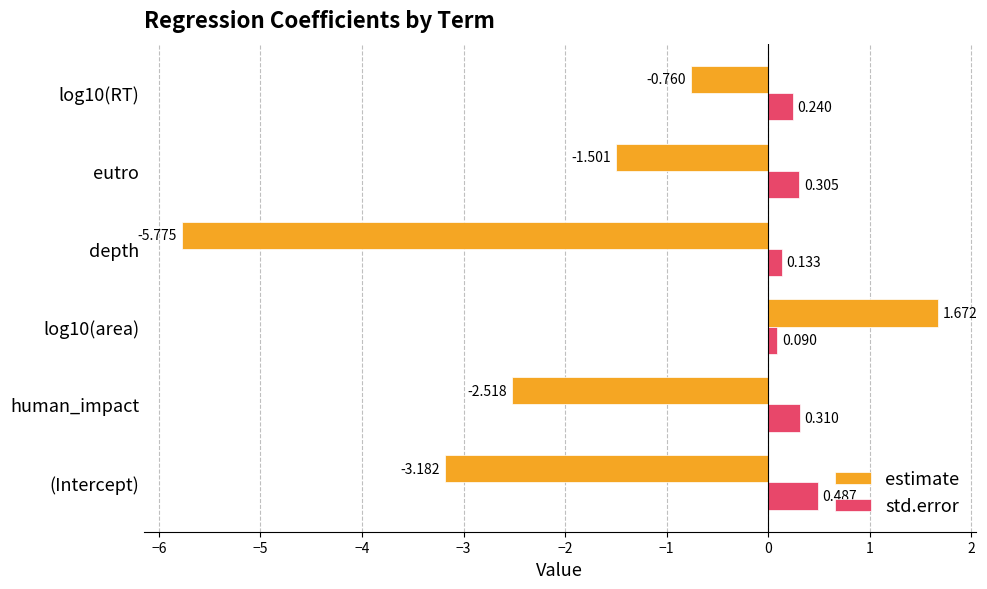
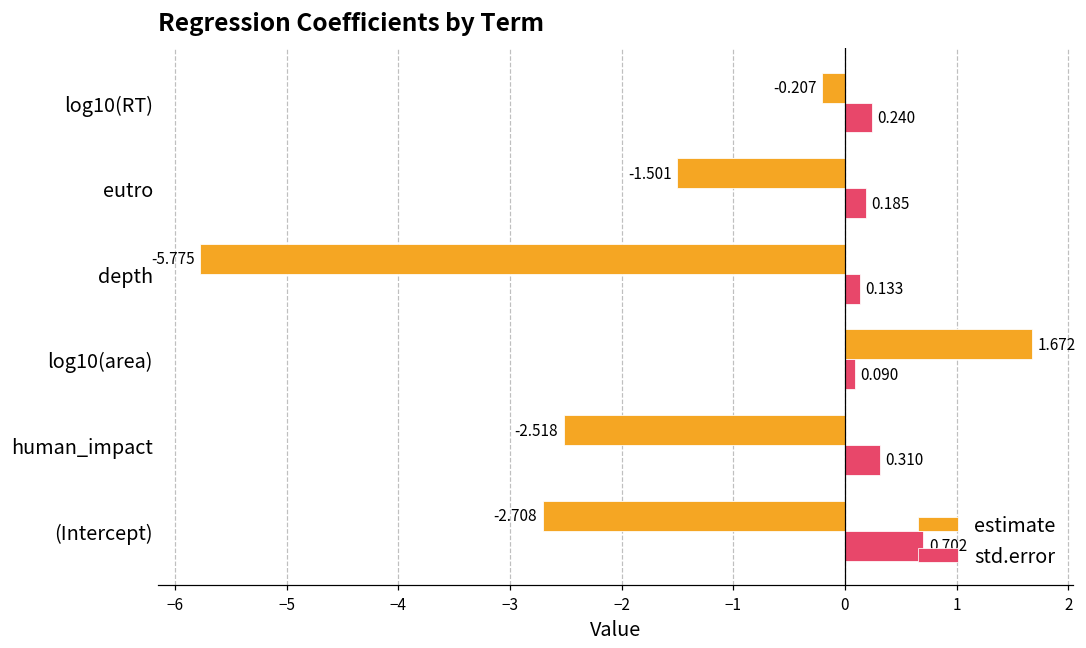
estimate, log10(RT): -0.760 -> -0.207
std.error, eutro: 0.305 -> 0.185
estimate, (Intercept): -3.182 -> -2.708
std.error, (Intercept): 0.487 -> 0.702
